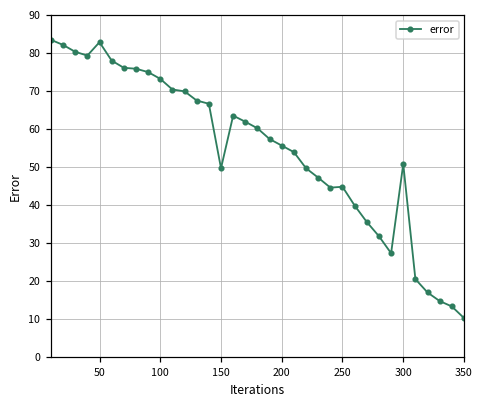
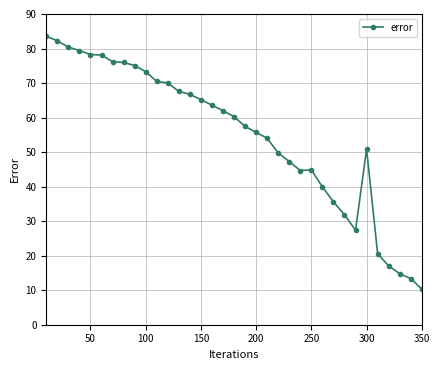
50: 83 -> 78
150: 50 -> 65
